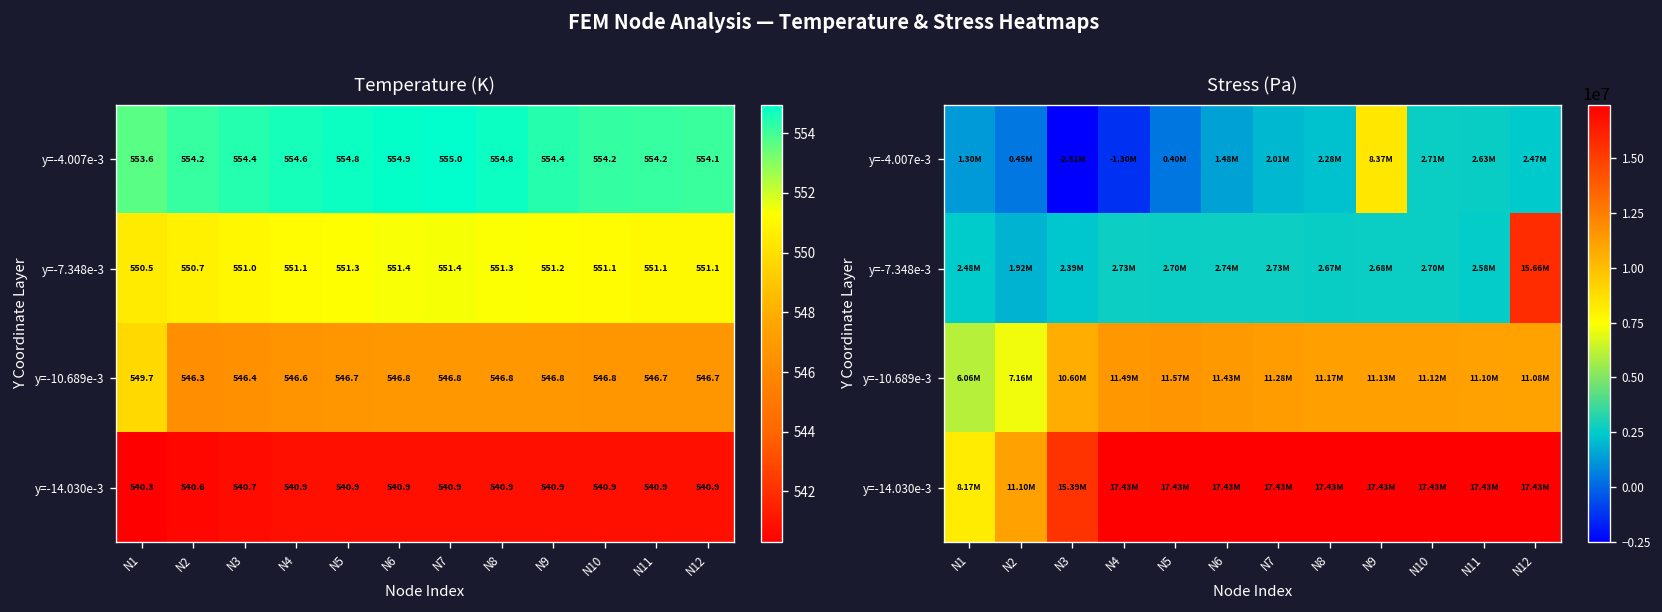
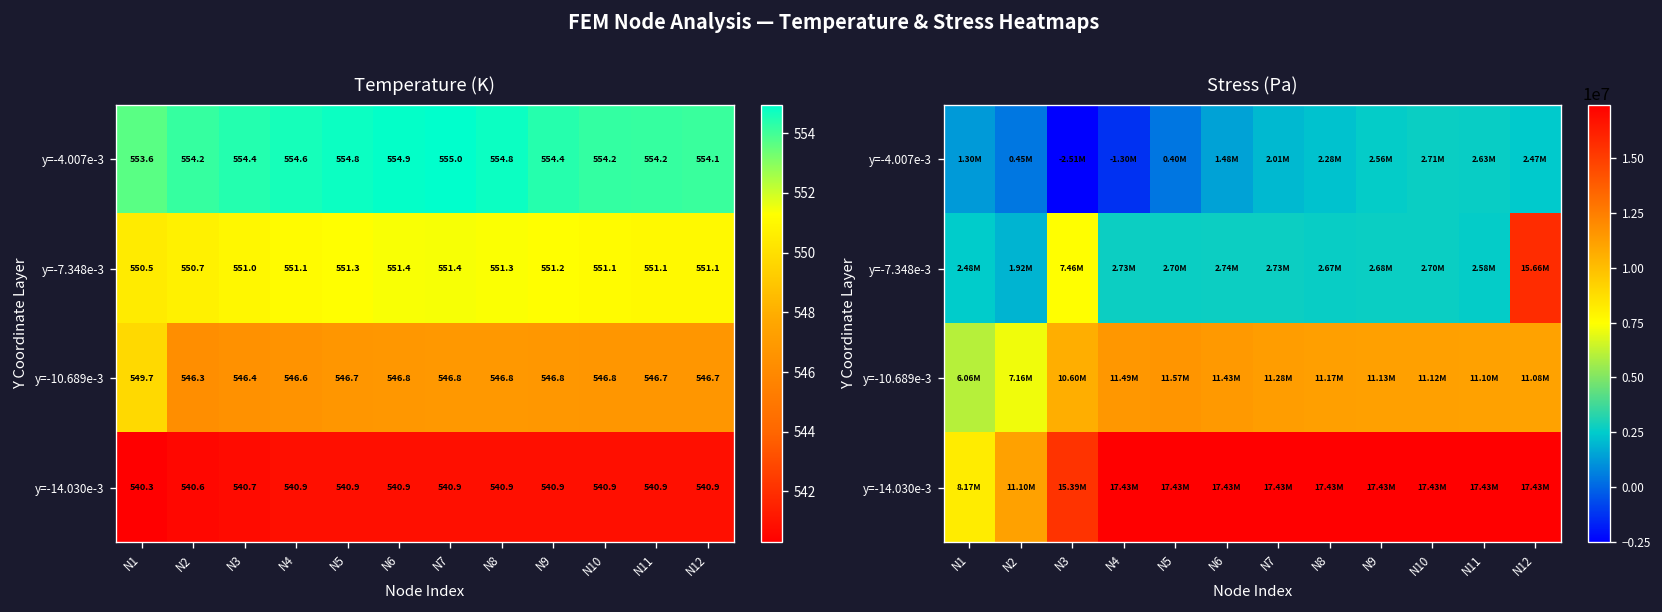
Stress (Pa), y=-4.007e-3, N9: 8.37M -> 2.56M
Stress (Pa), y=-7.348e-3, N3: 2.39M -> 7.46M
